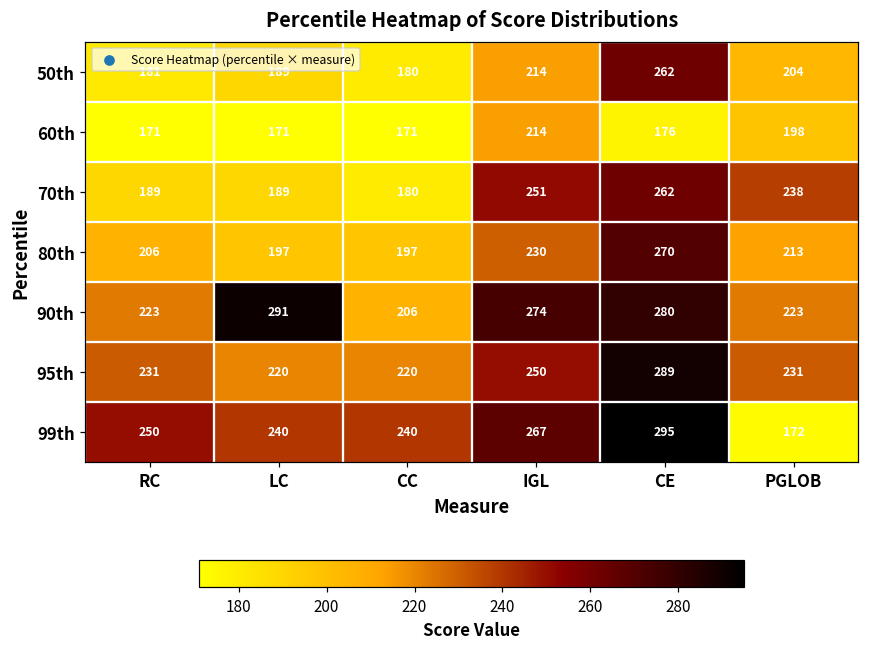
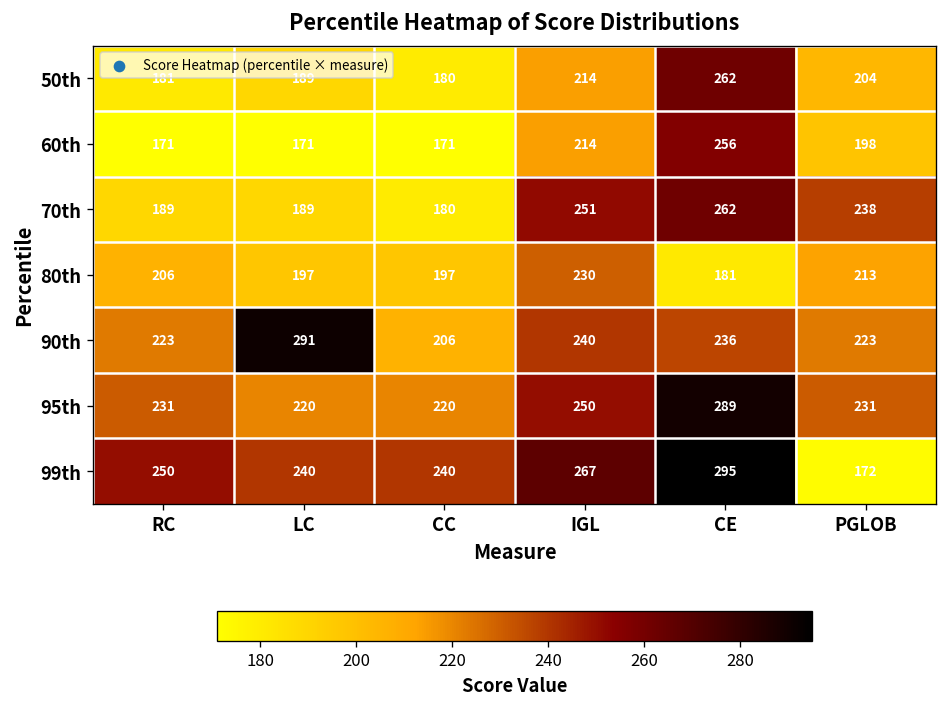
60th, CE: 176 -> 256
80th, CE: 270 -> 181
90th, IGL: 274 -> 240
90th, CE: 280 -> 236
